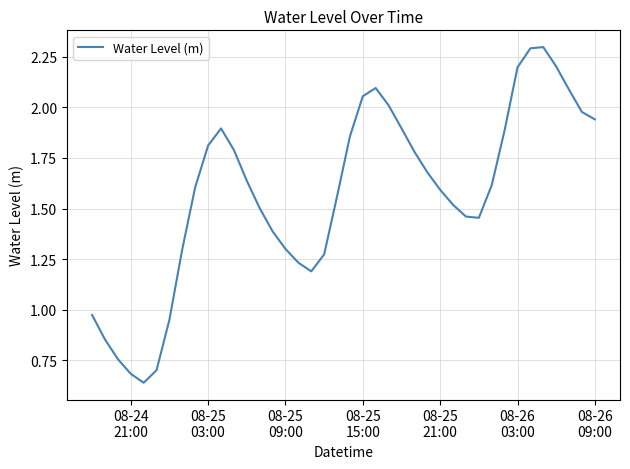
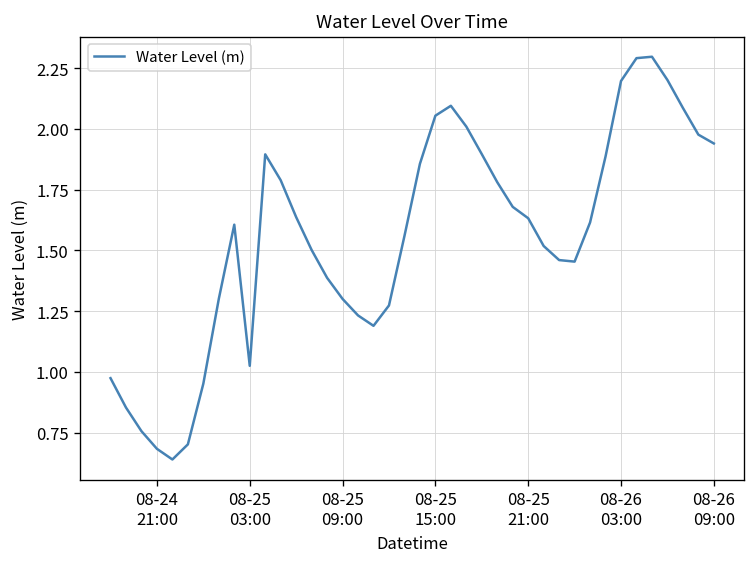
08-25 03:00: 1.81 -> 1.03
08-25 21:00: 1.59 -> 1.63
